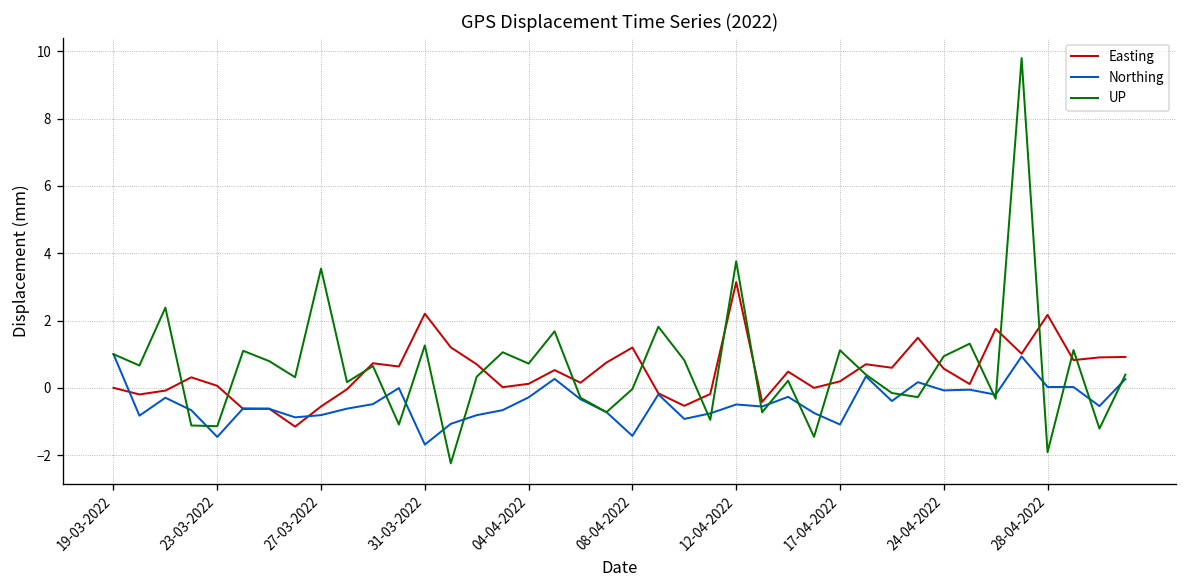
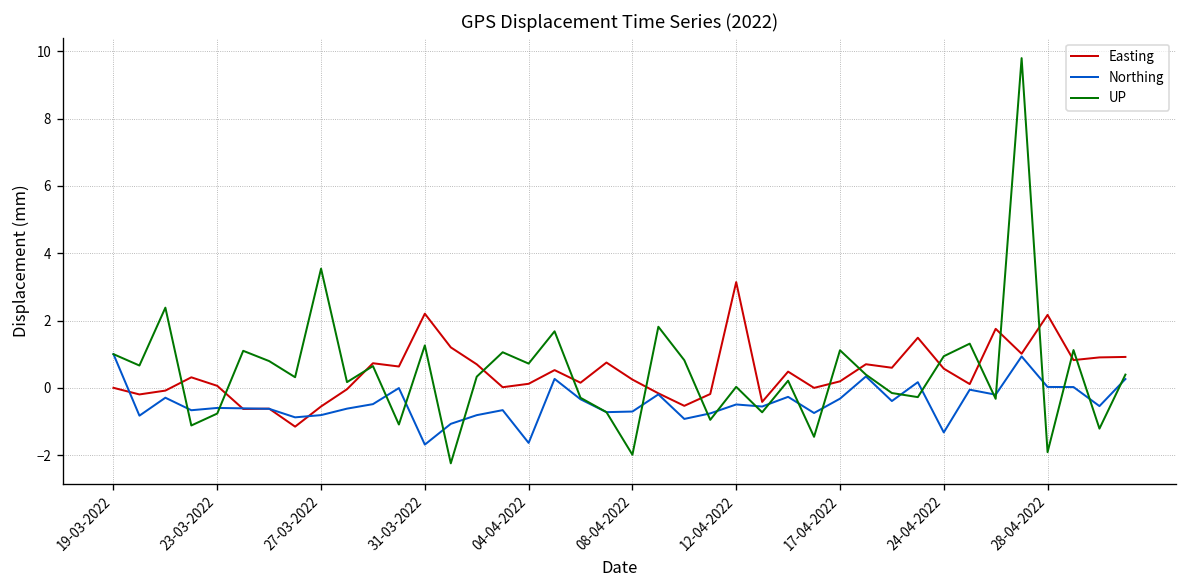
Northing, 23-03-2022: -1.5 -> -0.6
UP, 23-03-2022: -1.1 -> -0.8
Northing, 04-04-2022: -0.3 -> -1.6
Easting, 08-04-2022: 1.2 -> 0.2
Northing, 08-04-2022: -1.4 -> -0.7
UP, 08-04-2022: 0.0 -> -2.0
UP, 12-04-2022: 3.8 -> 0.0
Northing, 17-04-2022: -1.1 -> -0.3
Northing, 24-04-2022: -0.1 -> -1.3
